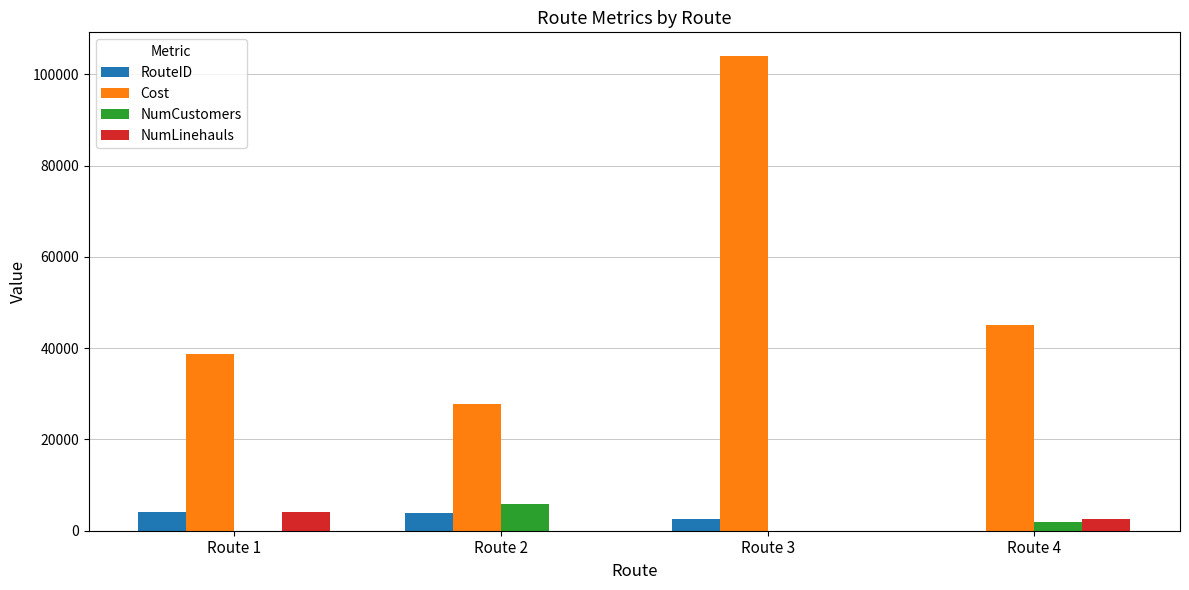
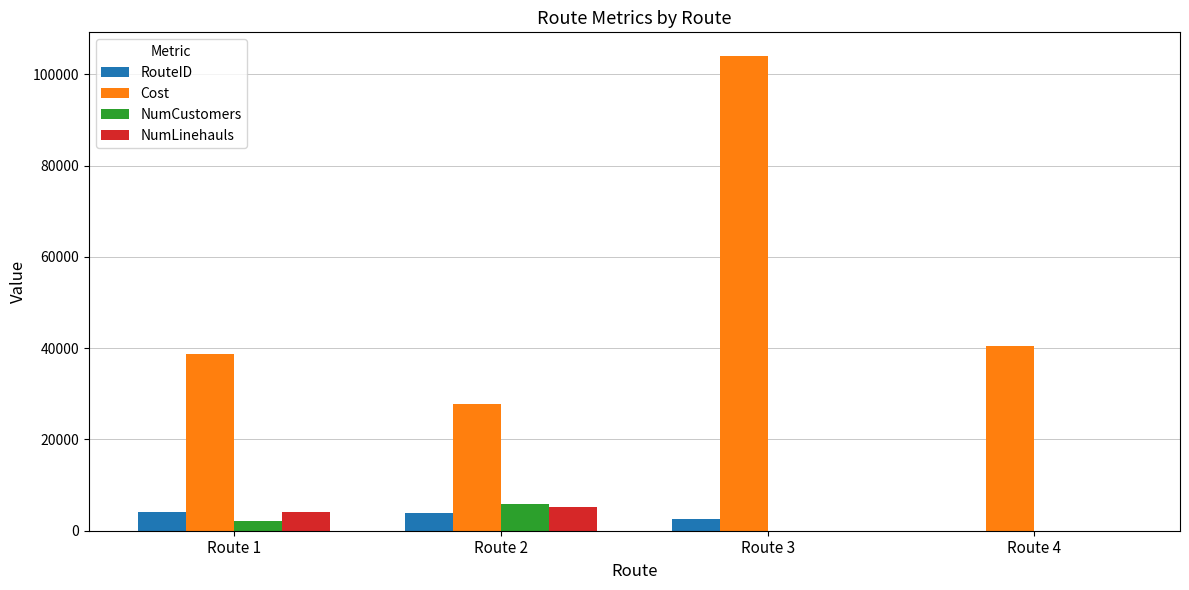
NumCustomers, Route 1: 0 -> 2000
NumLinehauls, Route 2: 0 -> 5000
Cost, Route 4: 45000 -> 40000
NumCustomers, Route 4: 2000 -> 0
NumLinehauls, Route 4: 3000 -> 0
